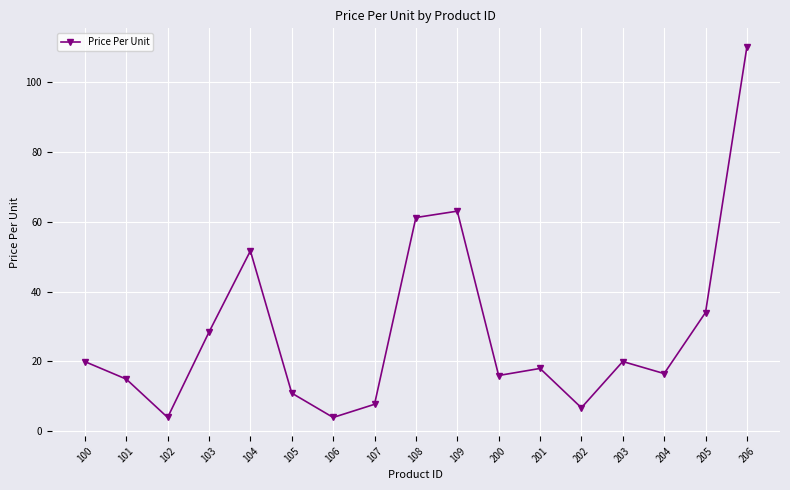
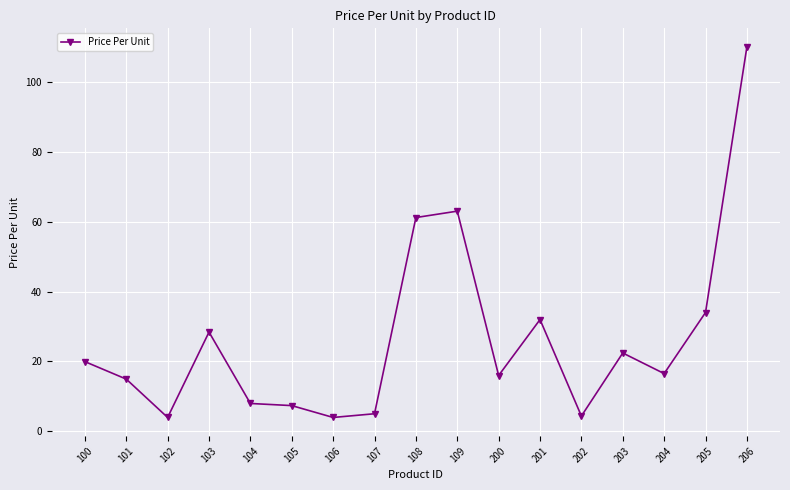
104: 52 -> 8
105: 11 -> 7
107: 8 -> 5
201: 18 -> 32
202: 7 -> 4
203: 20 -> 22
